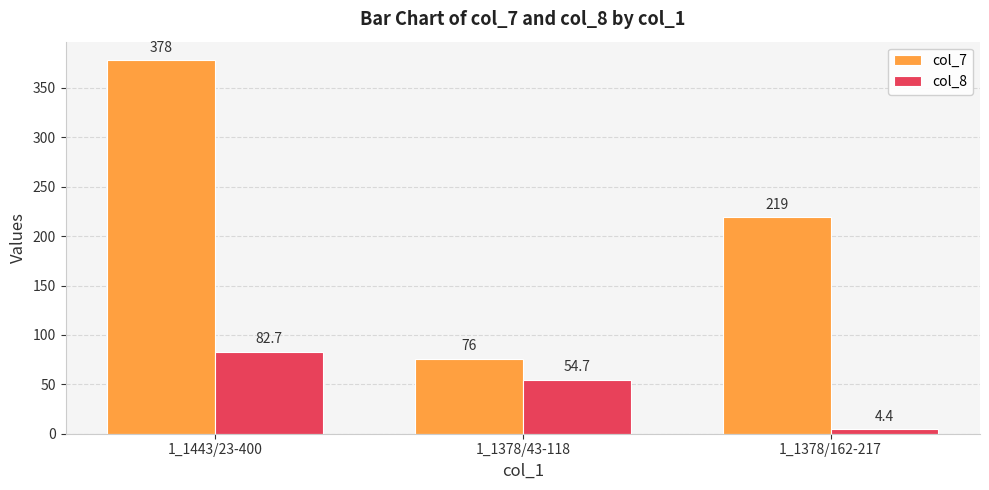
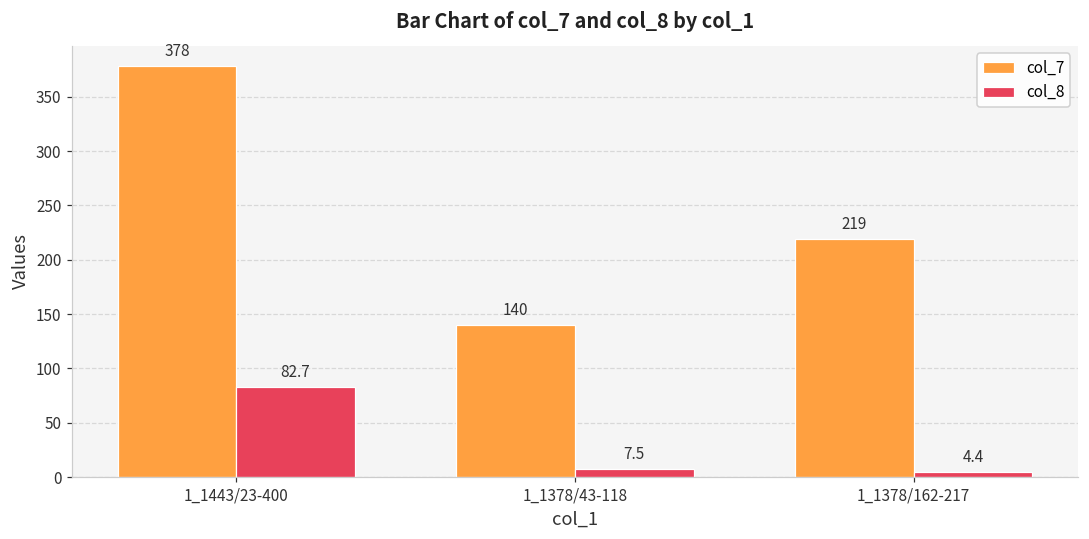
col_7, 1_1378/43-118: 76 -> 140
col_8, 1_1378/43-118: 54.7 -> 7.5
